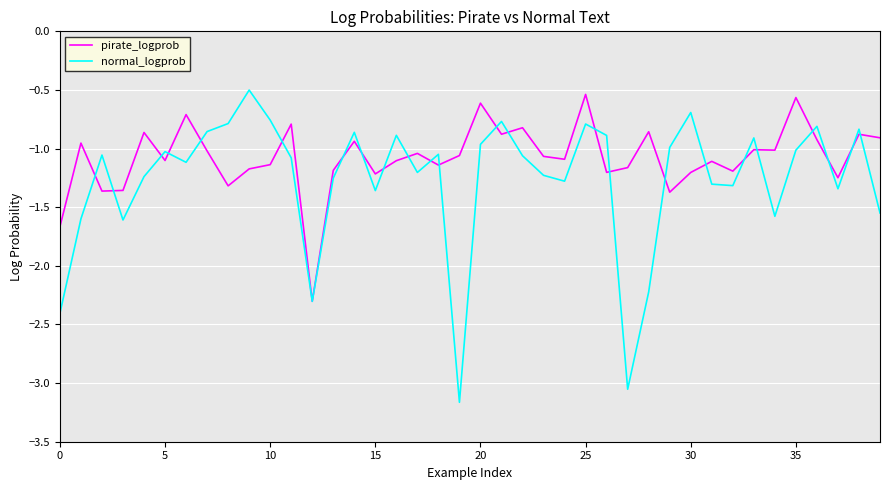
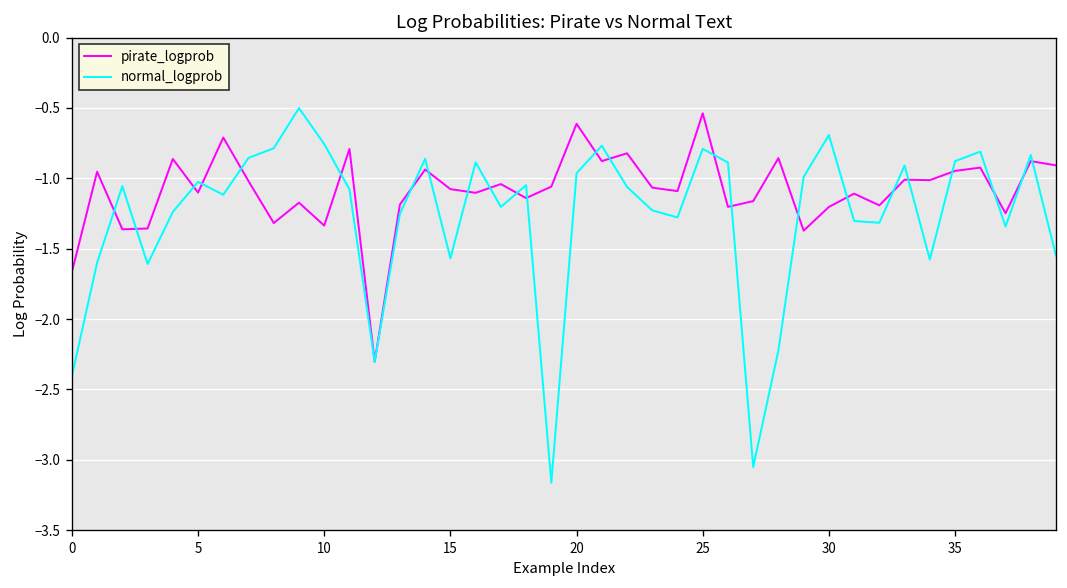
pirate_logprob, 10: -1.14 -> -1.34
pirate_logprob, 15: -1.22 -> -1.08
normal_logprob, 15: -1.36 -> -1.57
pirate_logprob, 35: -0.56 -> -0.95
normal_logprob, 35: -1.01 -> -0.88
